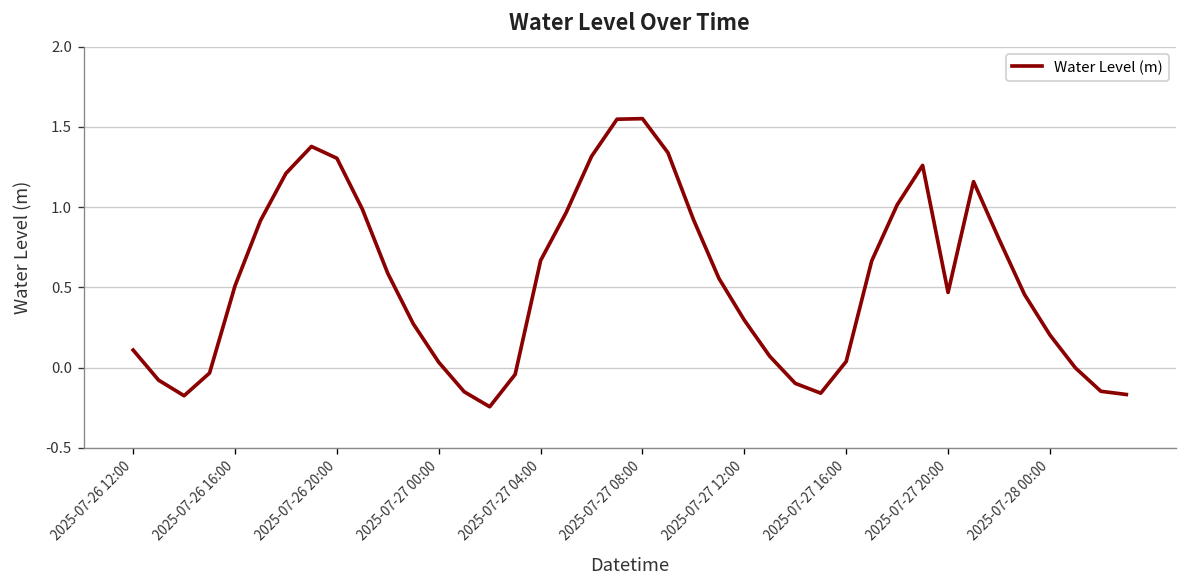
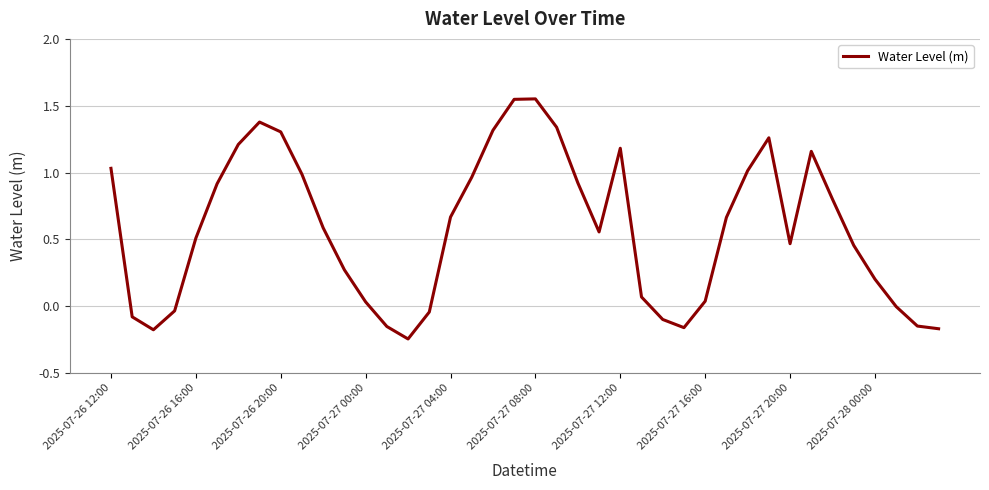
2025-07-26 12:00: 0.11 -> 1.03
2025-07-27 12:00: 0.30 -> 1.18
